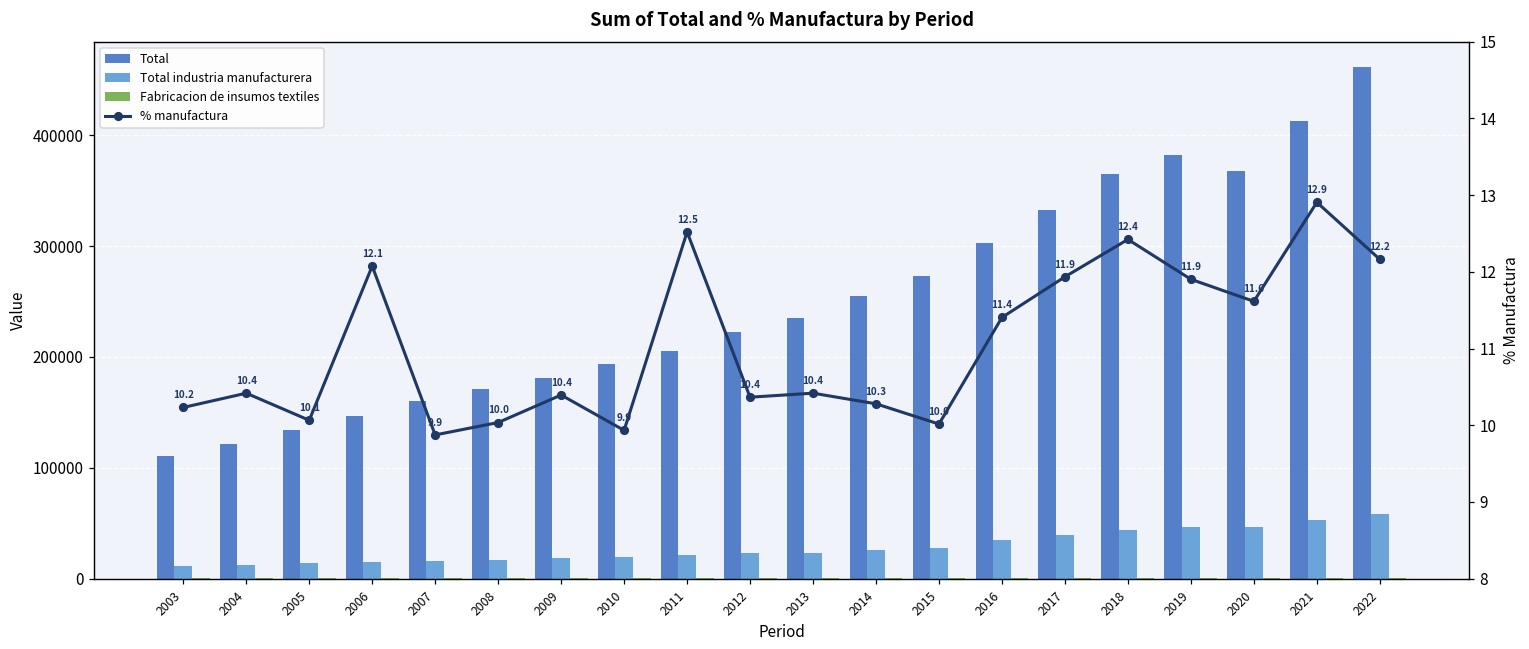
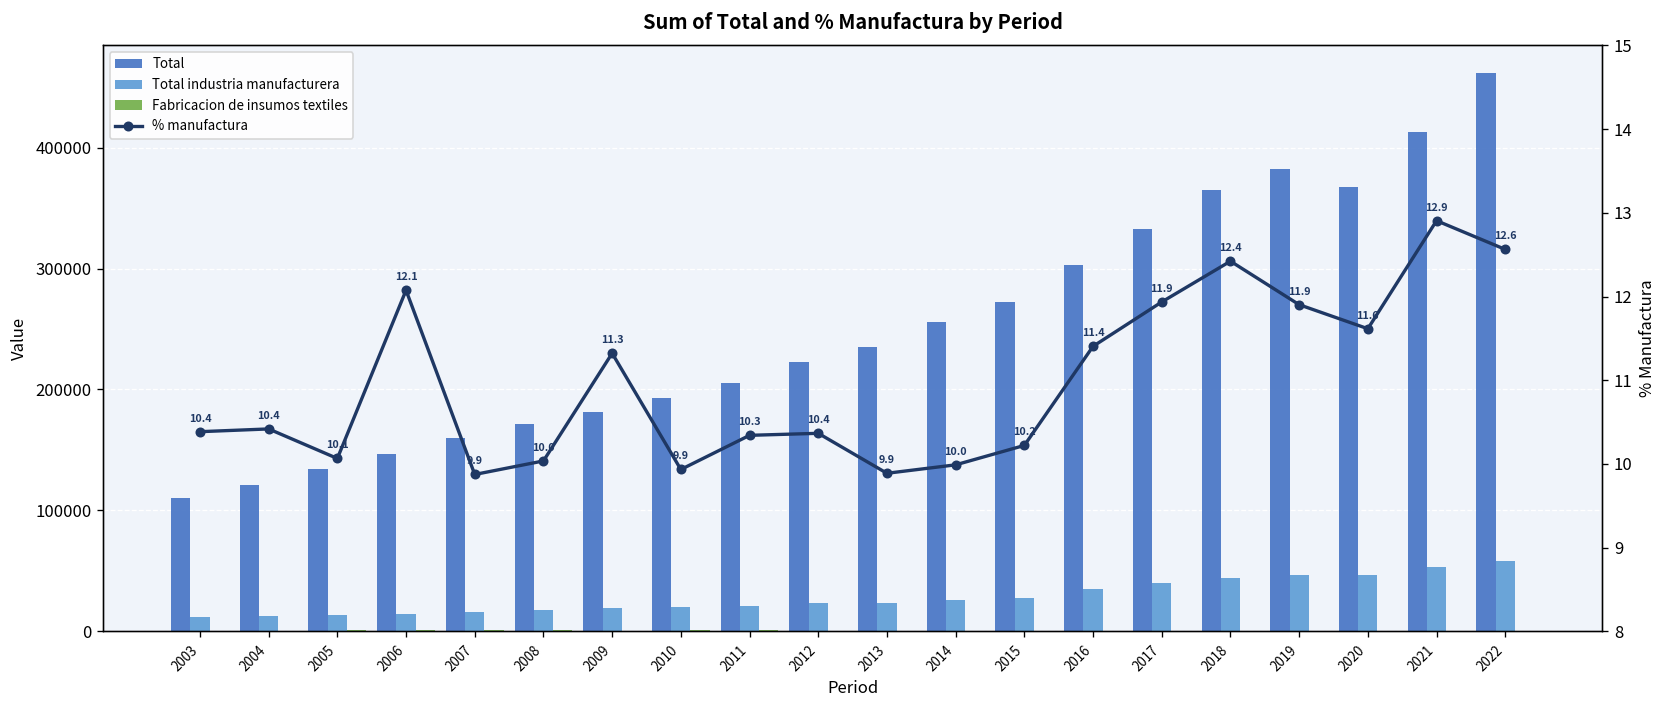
% manufactura, 2003: 10.2 -> 10.4
% manufactura, 2009: 10.4 -> 11.3
% manufactura, 2011: 12.5 -> 10.3
% manufactura, 2013: 10.4 -> 9.9
% manufactura, 2014: 10.3 -> 10.0
% manufactura, 2015: 10.0 -> 10.2
% manufactura, 2022: 12.2 -> 12.6
